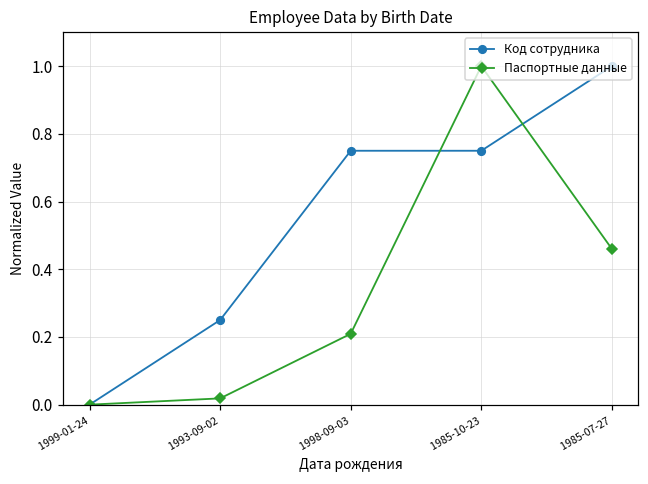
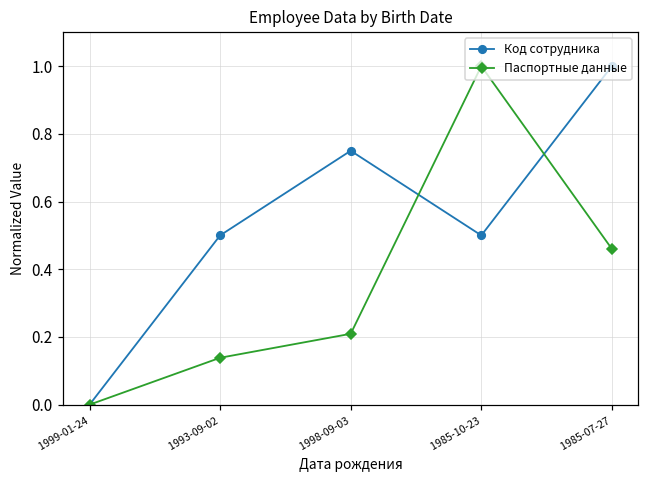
Код сотрудника, 1993-09-02: 0.25 -> 0.50
Паспортные данные, 1993-09-02: 0.02 -> 0.14
Код сотрудника, 1985-10-23: 0.75 -> 0.50
